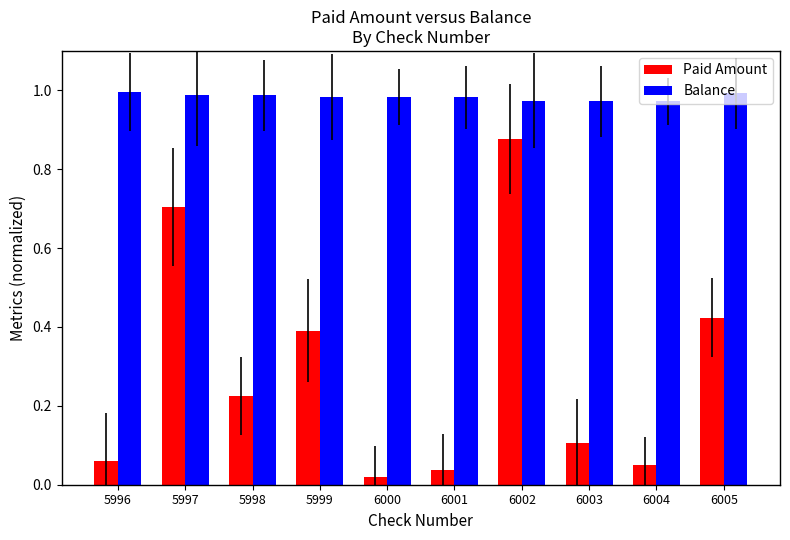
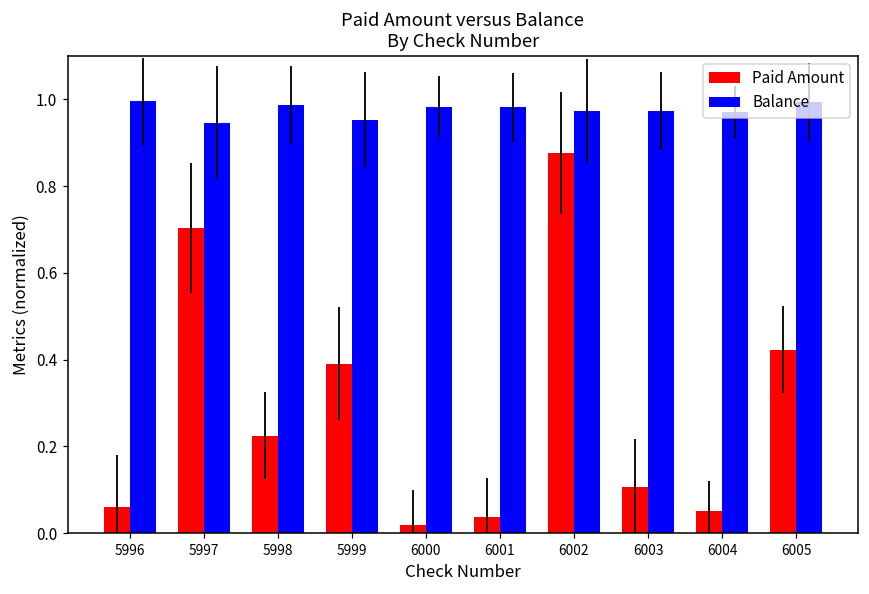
Balance, 5997: 0.99 -> 0.95
Balance, 5999: 0.98 -> 0.95
